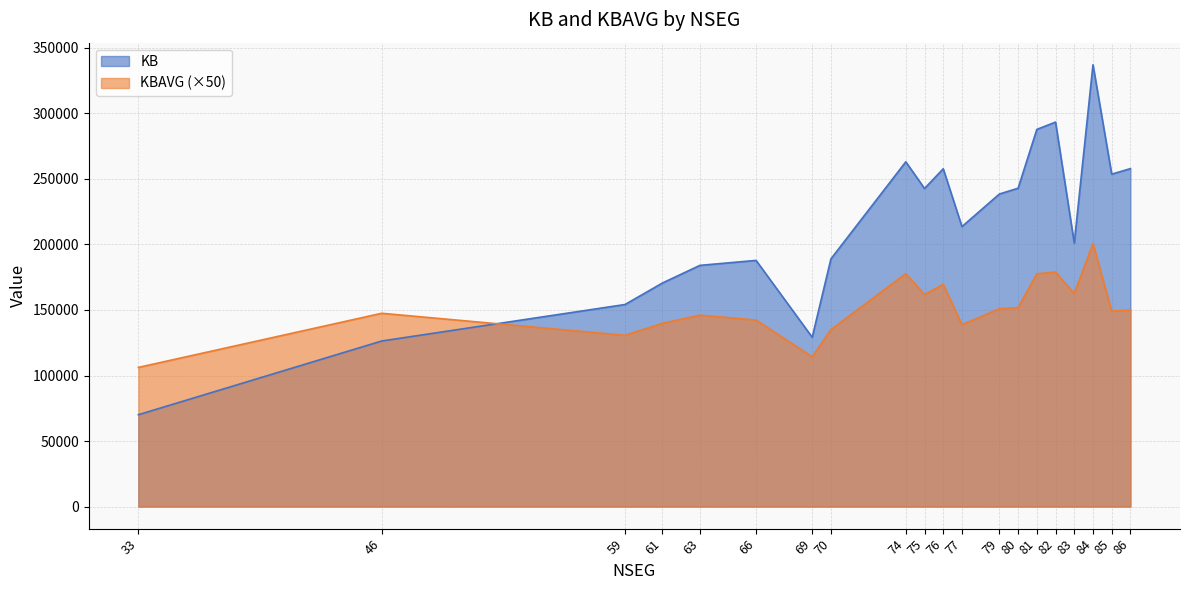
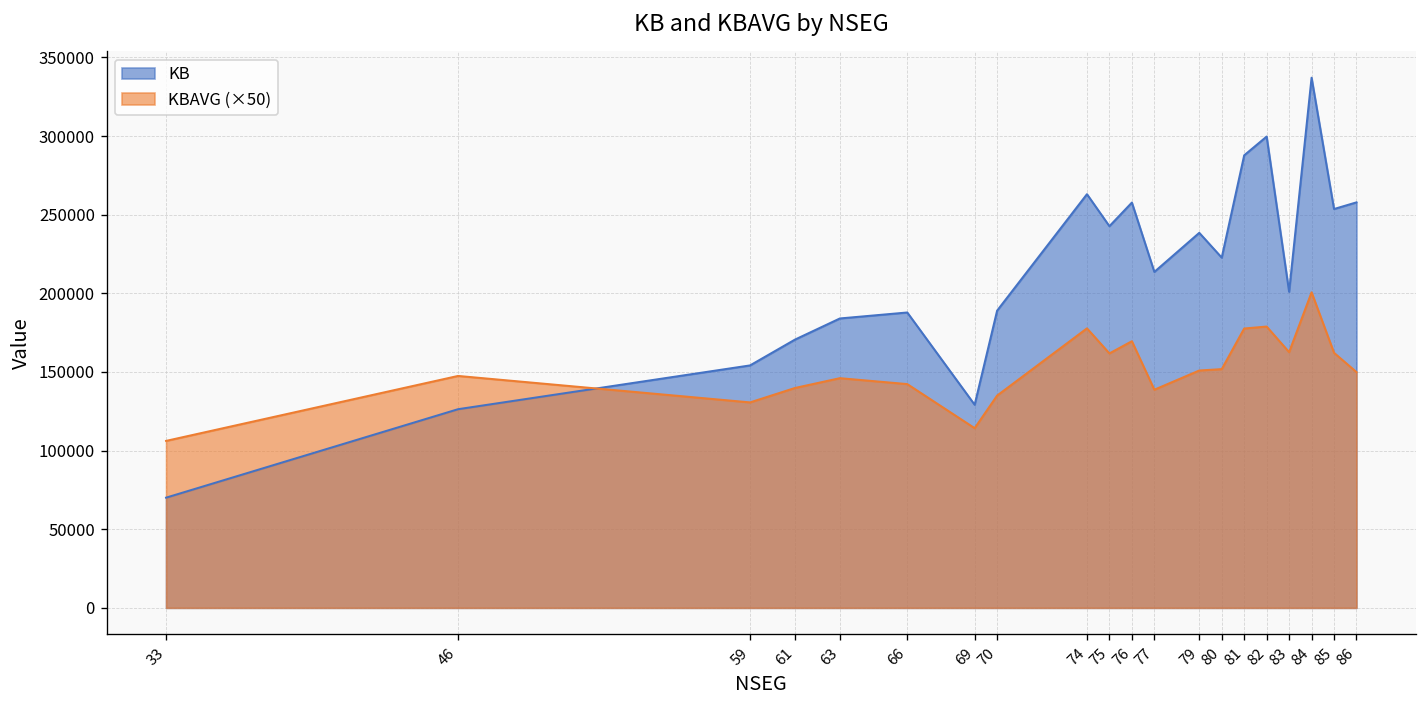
KB, 80: 243000 -> 223000
KB, 82: 293000 -> 300000
KBAVG (×50), 85: 149000 -> 162000
